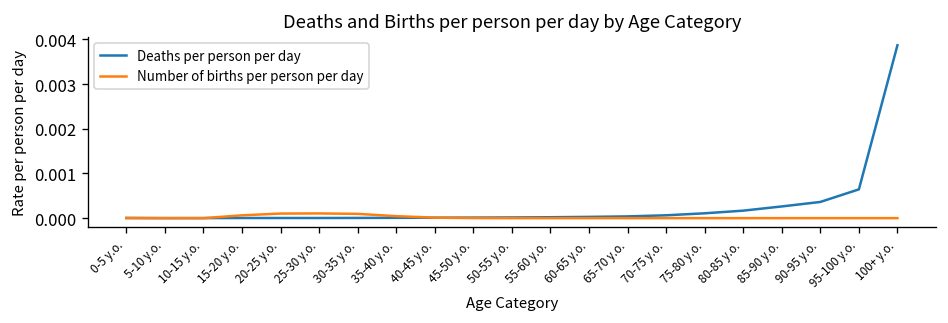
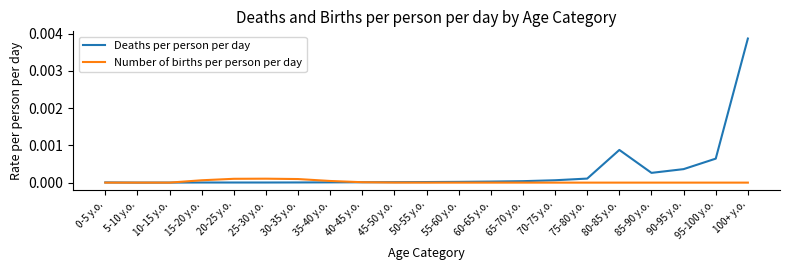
Deaths per person per day, 80-85 y.o.: 0.0002 -> 0.0009
